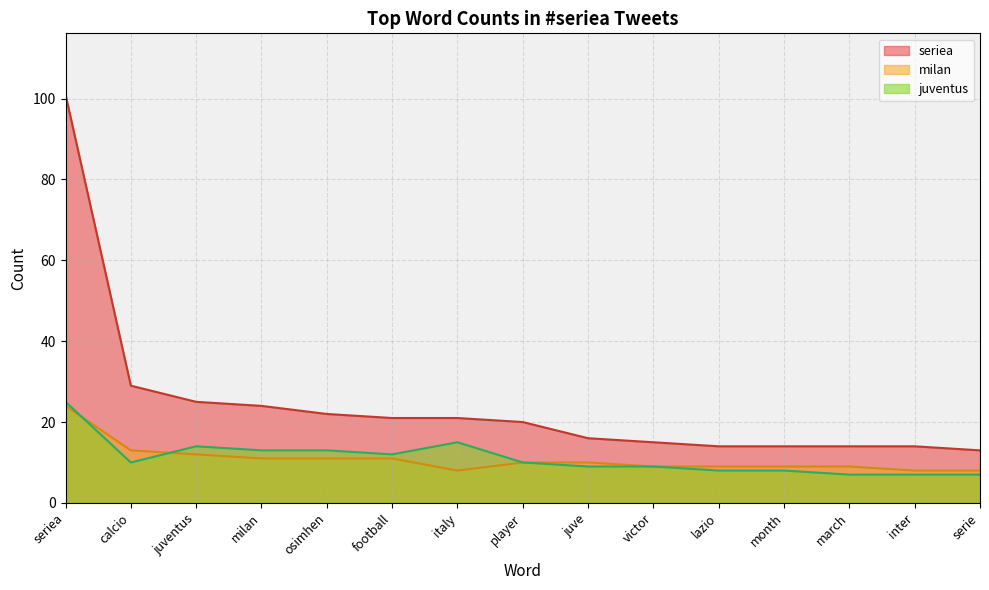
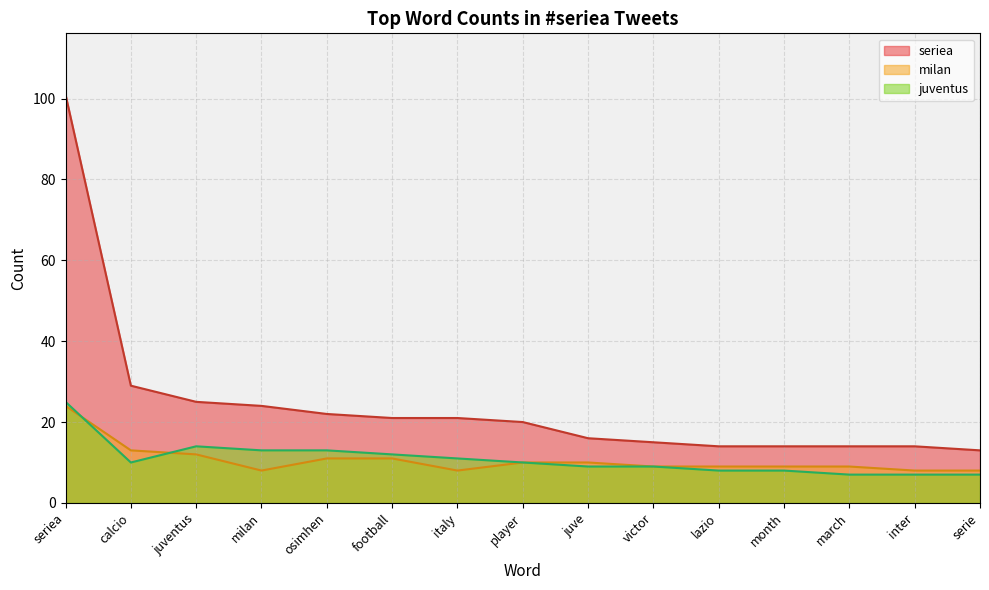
milan, milan: 11 -> 8
juventus, italy: 15 -> 11
